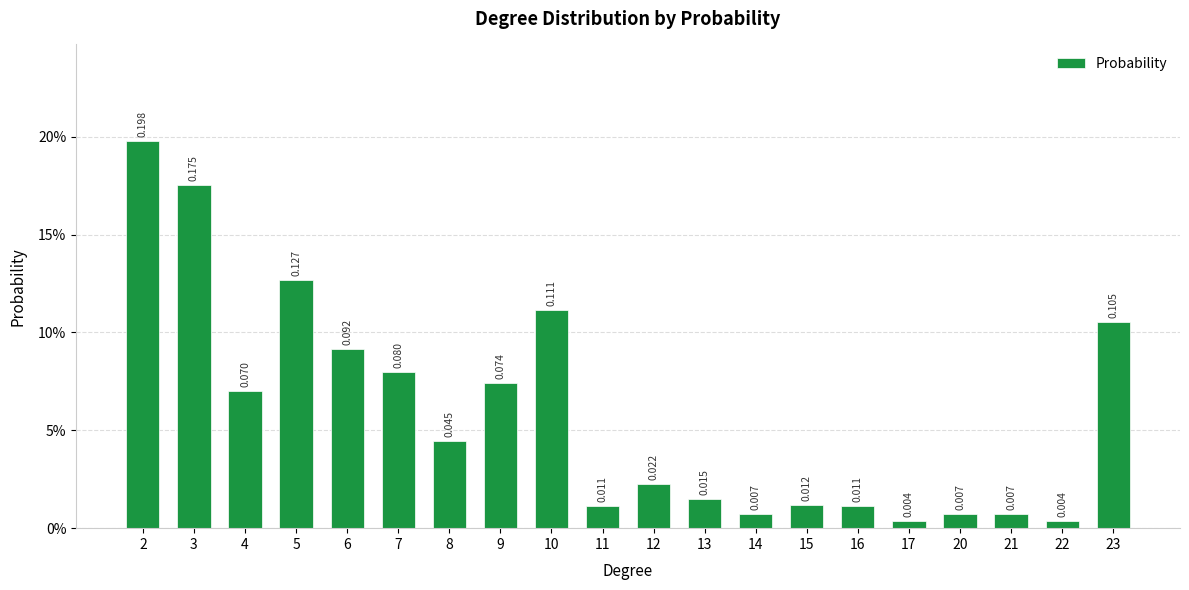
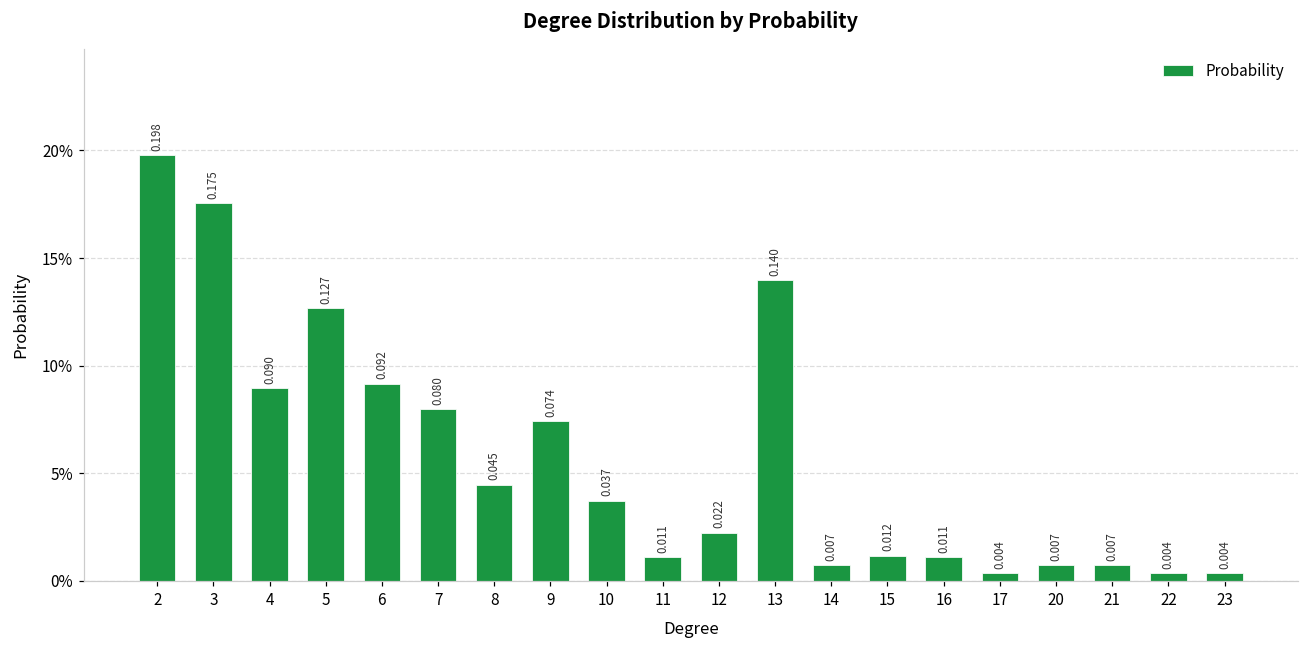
4: 0.070 -> 0.090
10: 0.111 -> 0.037
13: 0.015 -> 0.140
23: 0.105 -> 0.004
